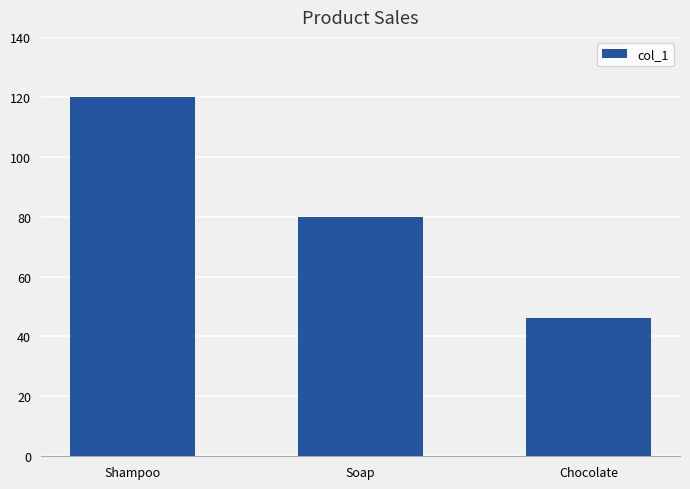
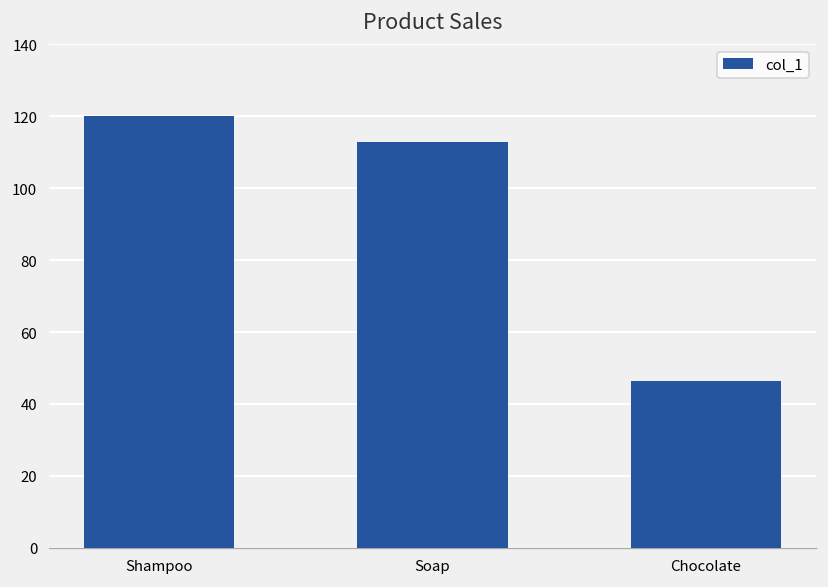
Soap: 80 -> 113
